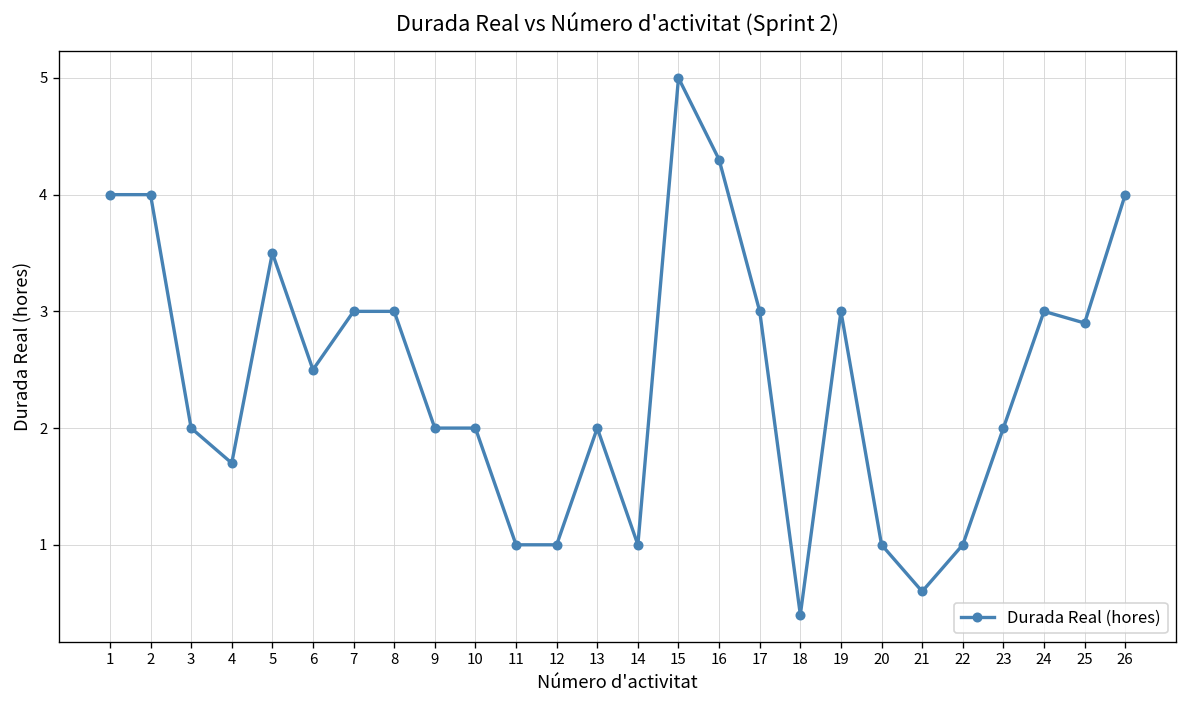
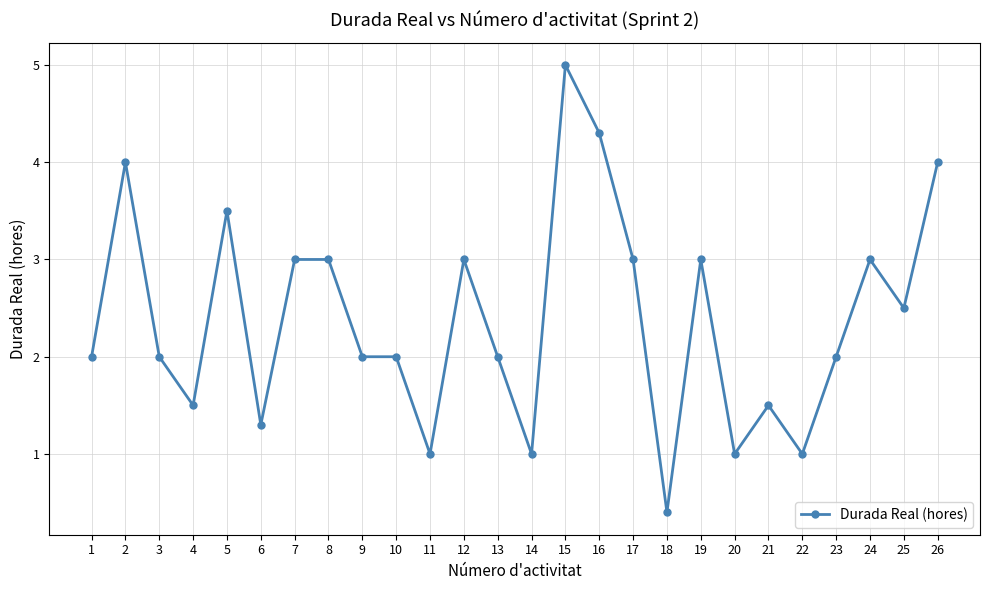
1: 4 -> 2
4: 1.7 -> 1.5
6: 2.5 -> 1.3
12: 1 -> 3
21: 0.6 -> 1.5
25: 2.9 -> 2.5
